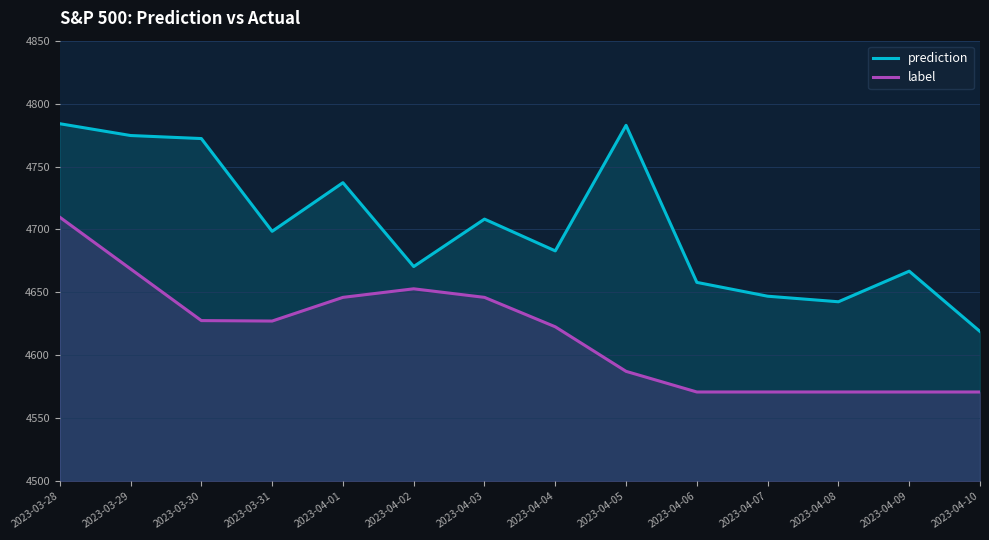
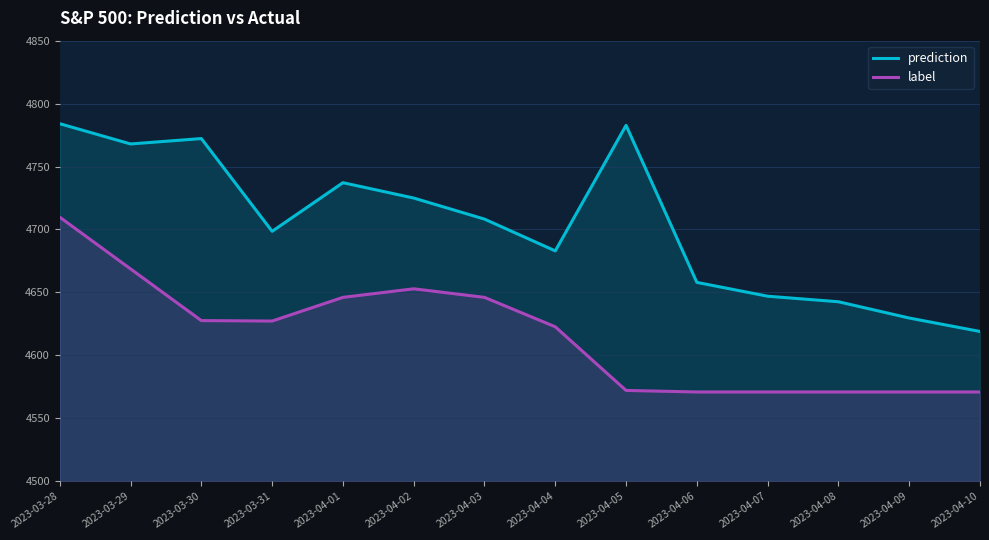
prediction, 2023-03-29: 4775 -> 4768
prediction, 2023-04-02: 4671 -> 4725
label, 2023-04-05: 4587 -> 4572
prediction, 2023-04-09: 4667 -> 4630
